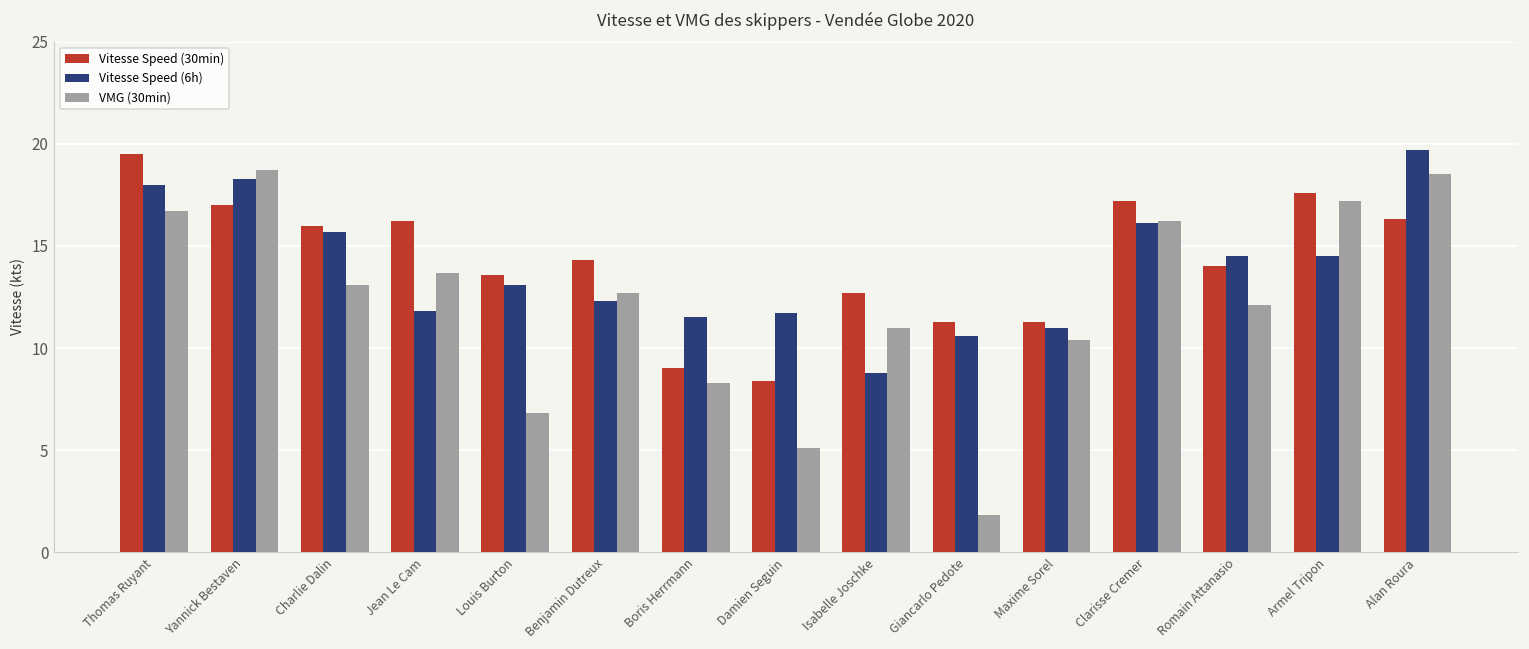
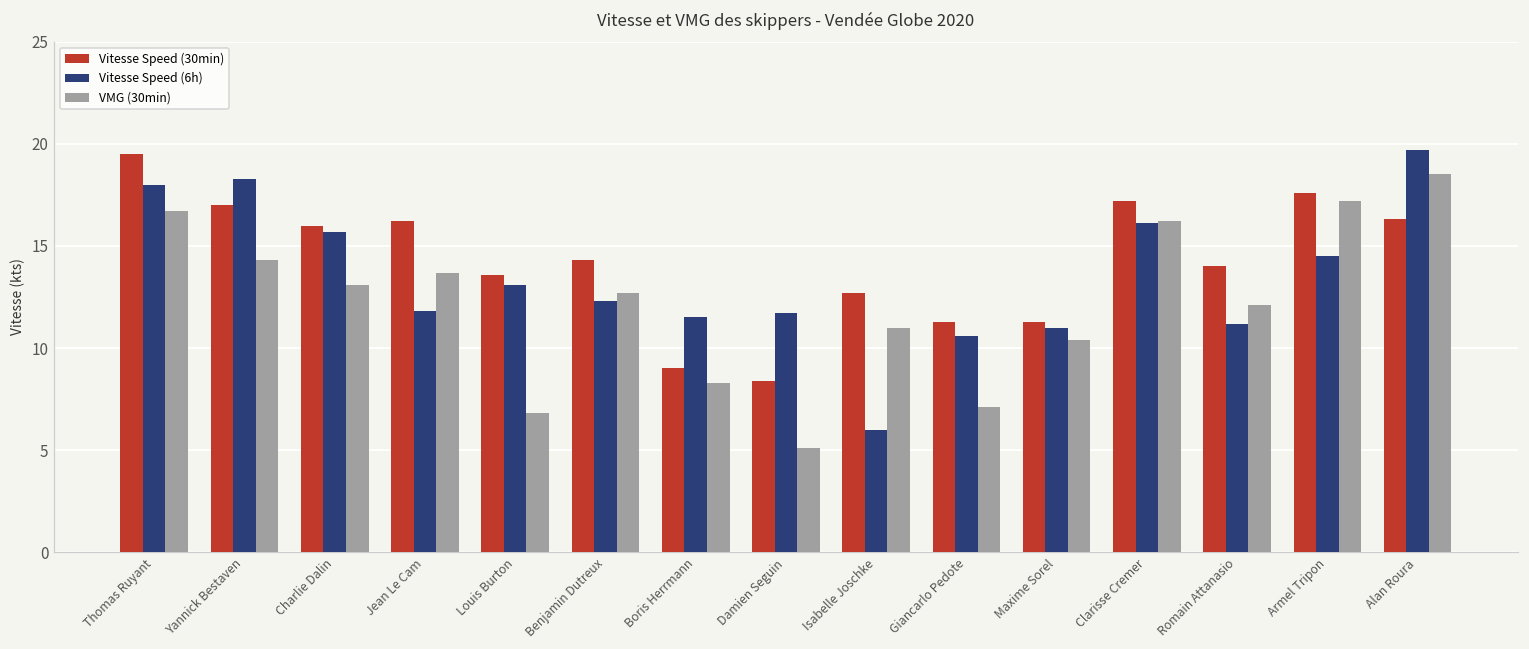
VMG (30min), Yannick Bestaven: 18.7 -> 14.3
Vitesse Speed (6h), Isabelle Joschke: 8.8 -> 6.0
VMG (30min), Giancarlo Pedote: 1.8 -> 7.1
Vitesse Speed (6h), Romain Attanasio: 14.5 -> 11.2
